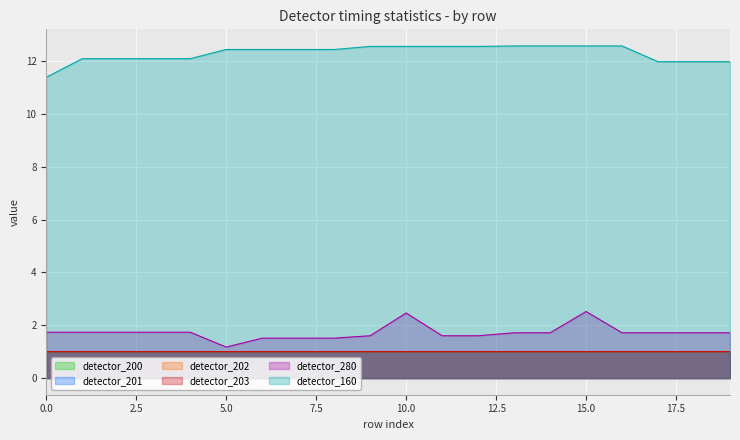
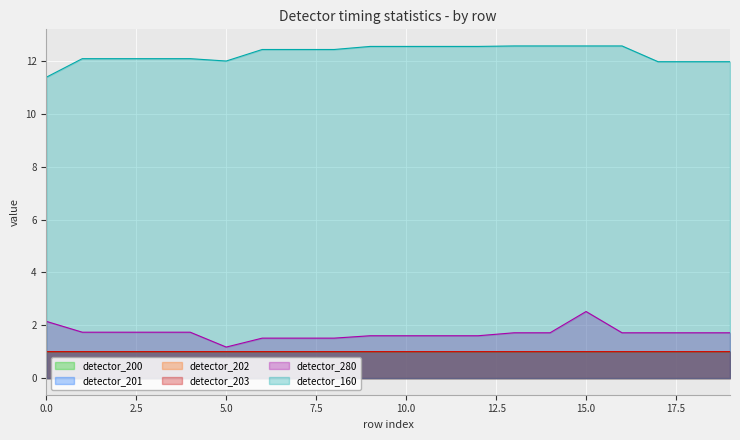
detector_280, 0.0: 1.7 -> 2.1
detector_160, 5.0: 12.4 -> 12.0
detector_280, 10.0: 2.5 -> 1.6
